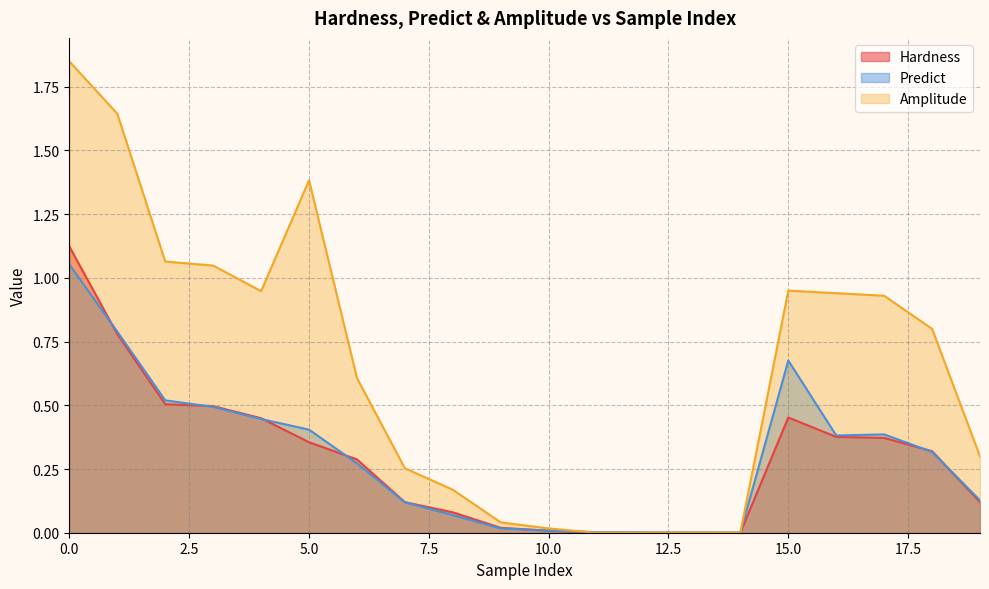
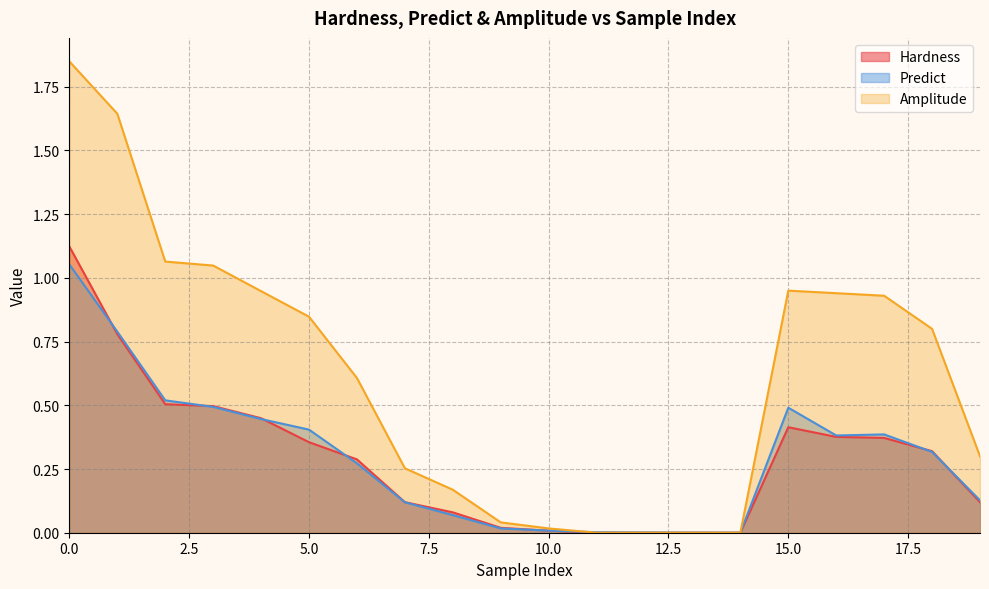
Amplitude, 5.0: 1.38 -> 0.85
Hardness, 15.0: 0.45 -> 0.41
Predict, 15.0: 0.68 -> 0.49
